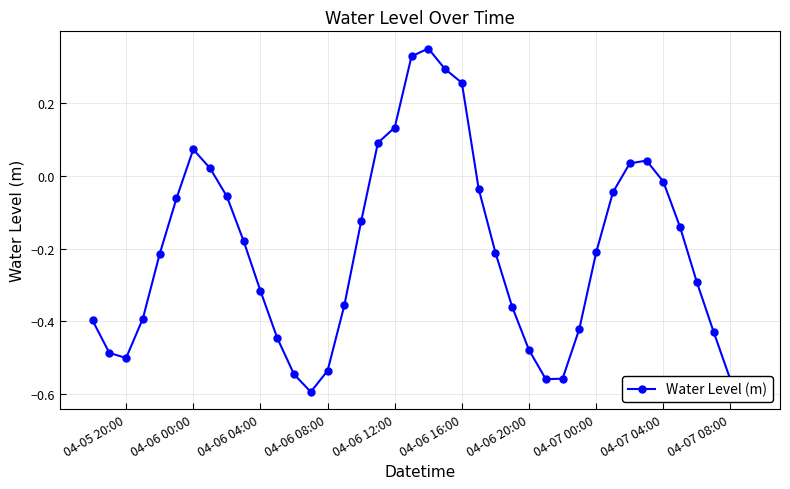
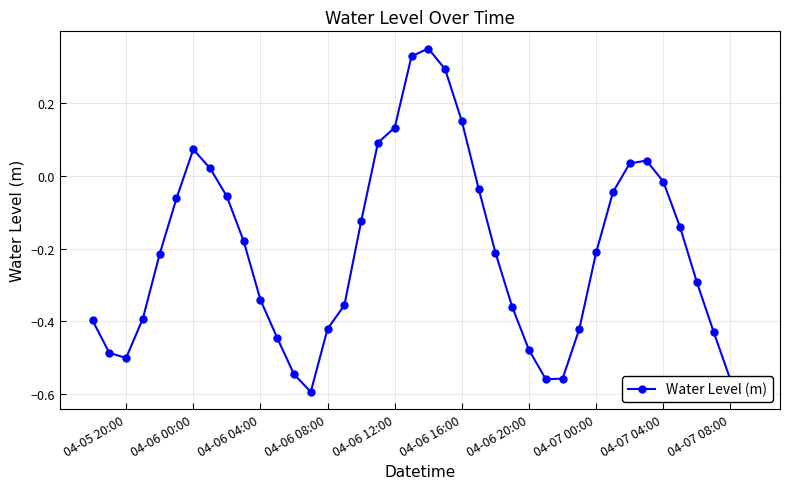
04-06 04:00: -0.32 -> -0.34
04-06 08:00: -0.54 -> -0.42
04-06 16:00: 0.26 -> 0.15
